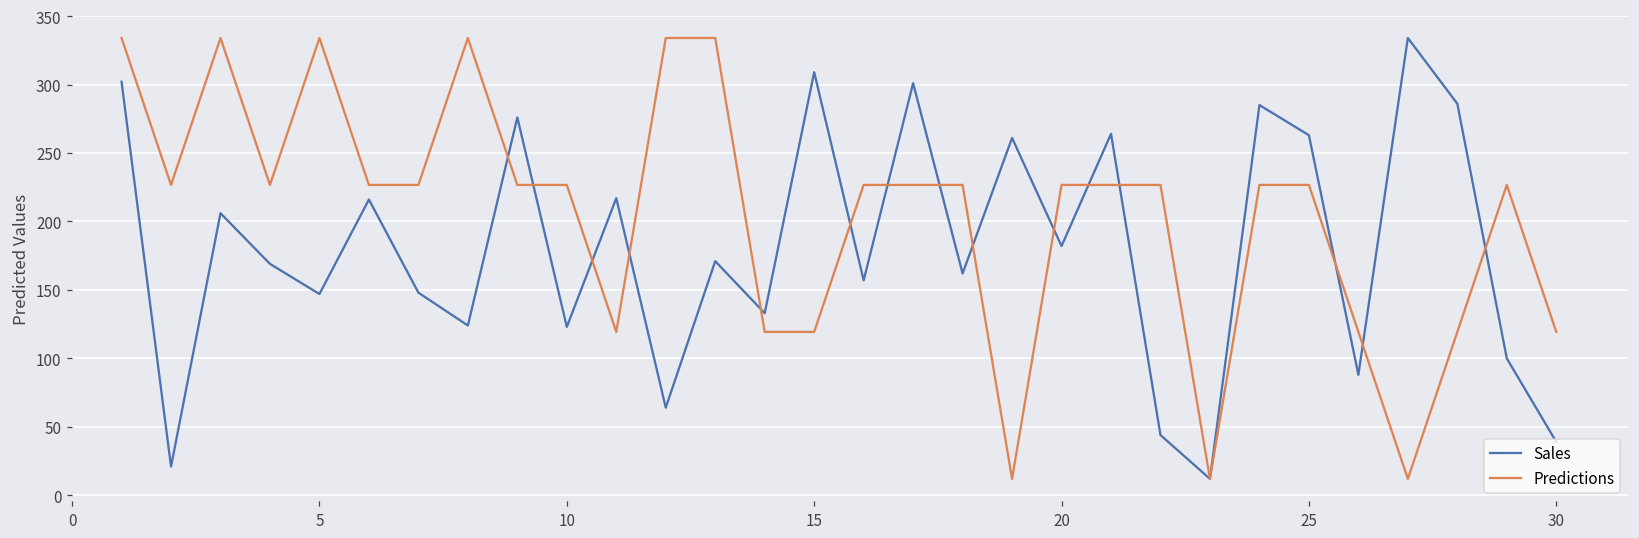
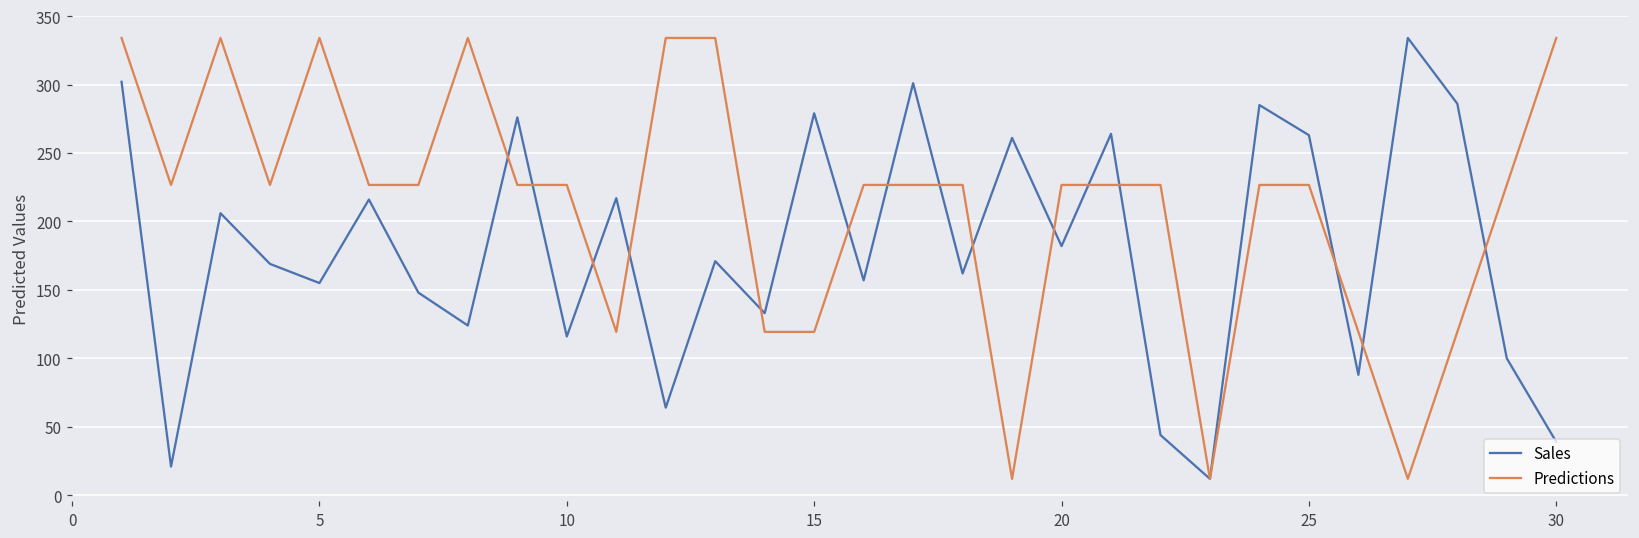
Sales, 5: 147 -> 155
Sales, 10: 123 -> 116
Sales, 15: 309 -> 279
Predictions, 30: 119 -> 334
